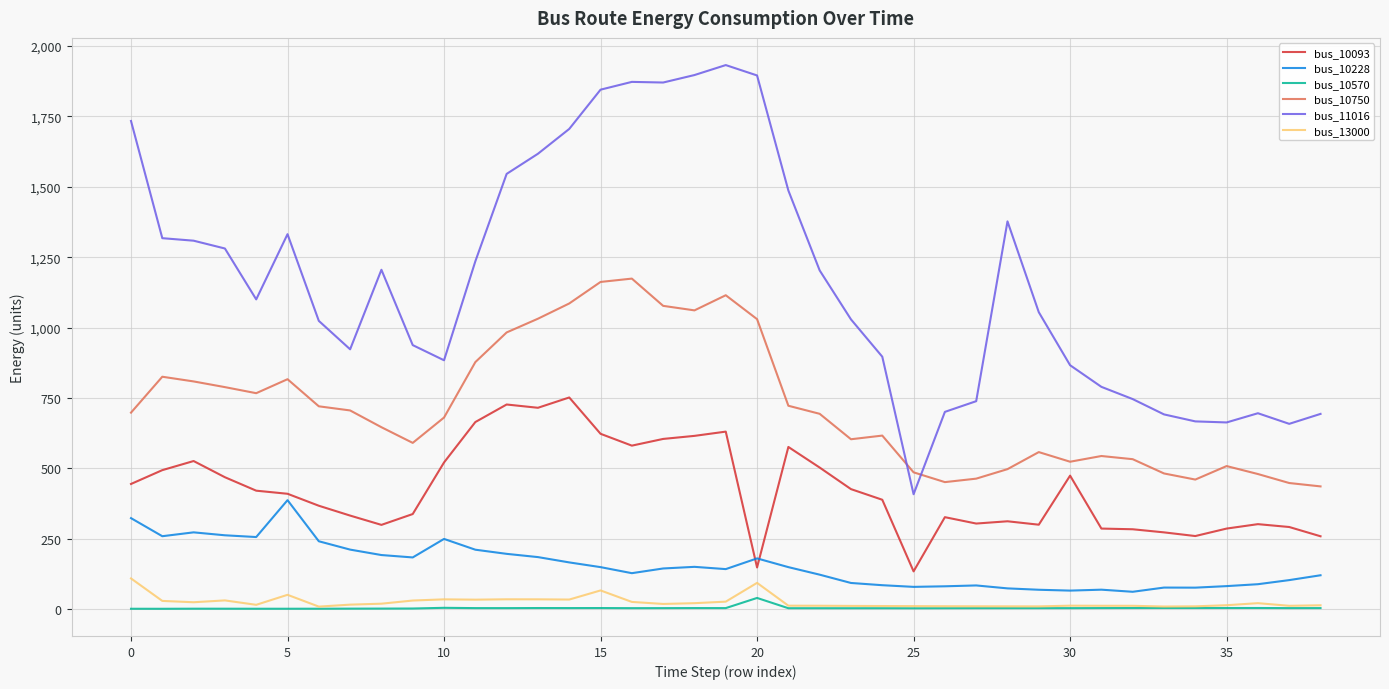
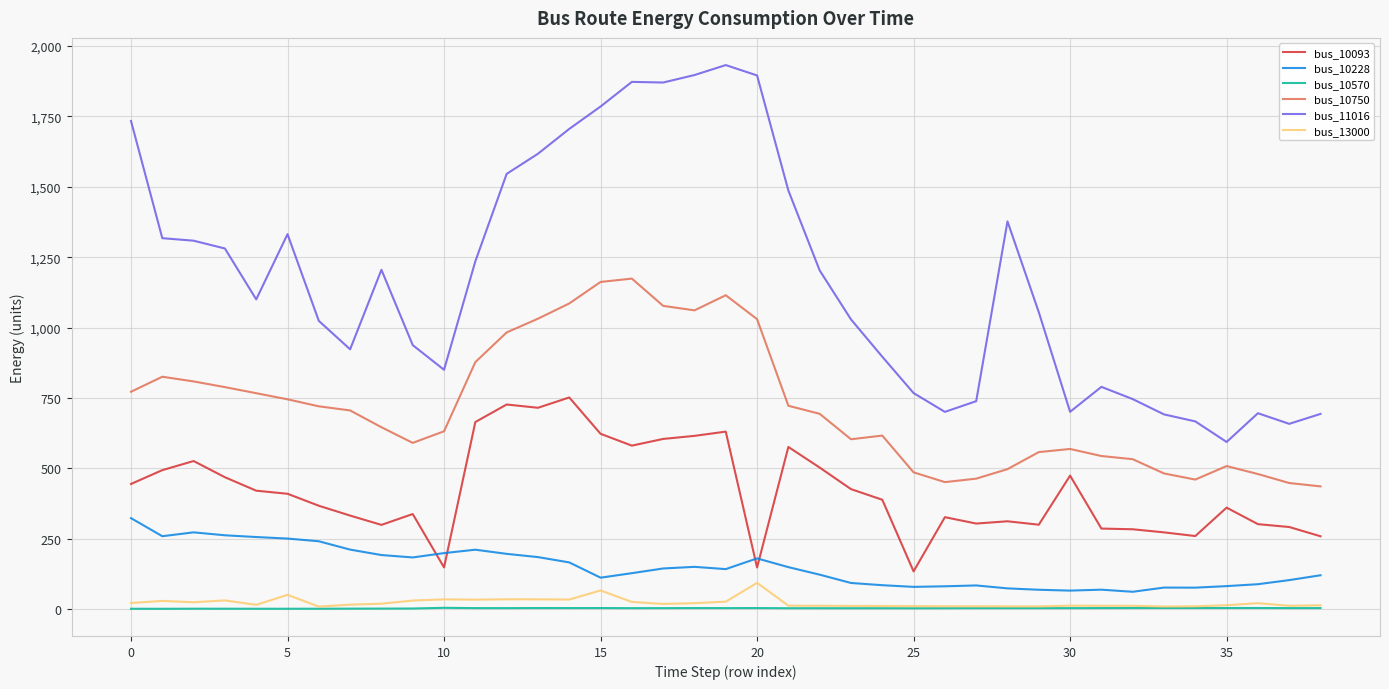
bus_10750, 0: 700 -> 770
bus_13000, 0: 110 -> 20
bus_10228, 5: 390 -> 250
bus_10750, 5: 820 -> 740
bus_10093, 10: 520 -> 150
bus_10228, 10: 250 -> 200
bus_10750, 10: 680 -> 630
bus_11016, 10: 880 -> 850
bus_10228, 15: 150 -> 110
bus_11016, 15: 1,850 -> 1,790
bus_10570, 20: 40 -> 0
bus_11016, 25: 410 -> 770
bus_10750, 30: 520 -> 570
bus_11016, 30: 870 -> 700
bus_10093, 35: 290 -> 360
bus_11016, 35: 660 -> 590
